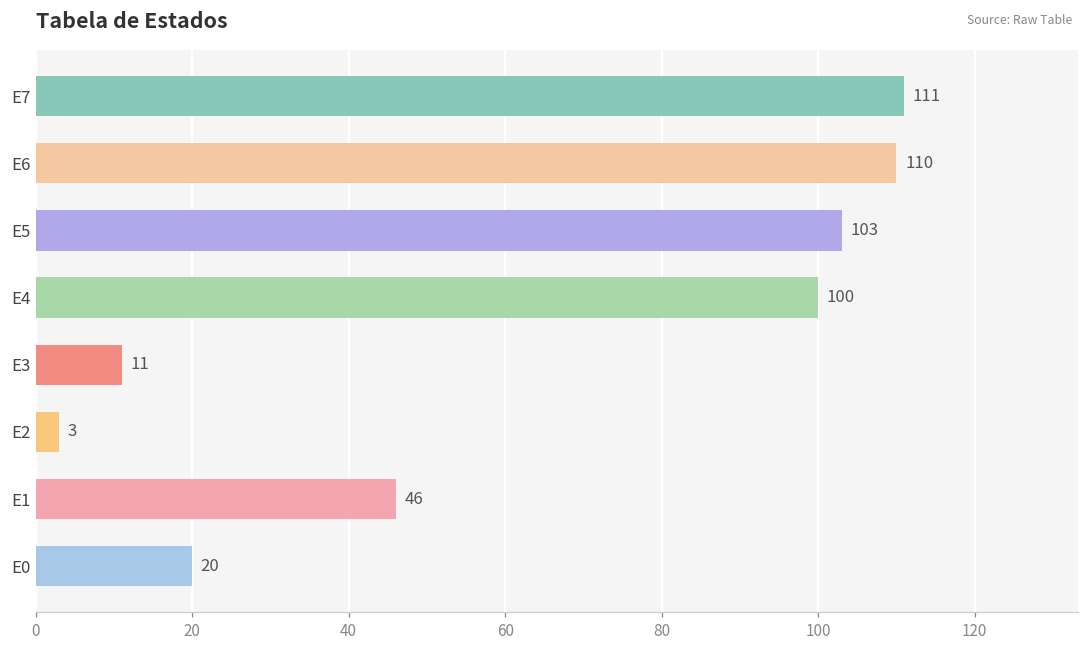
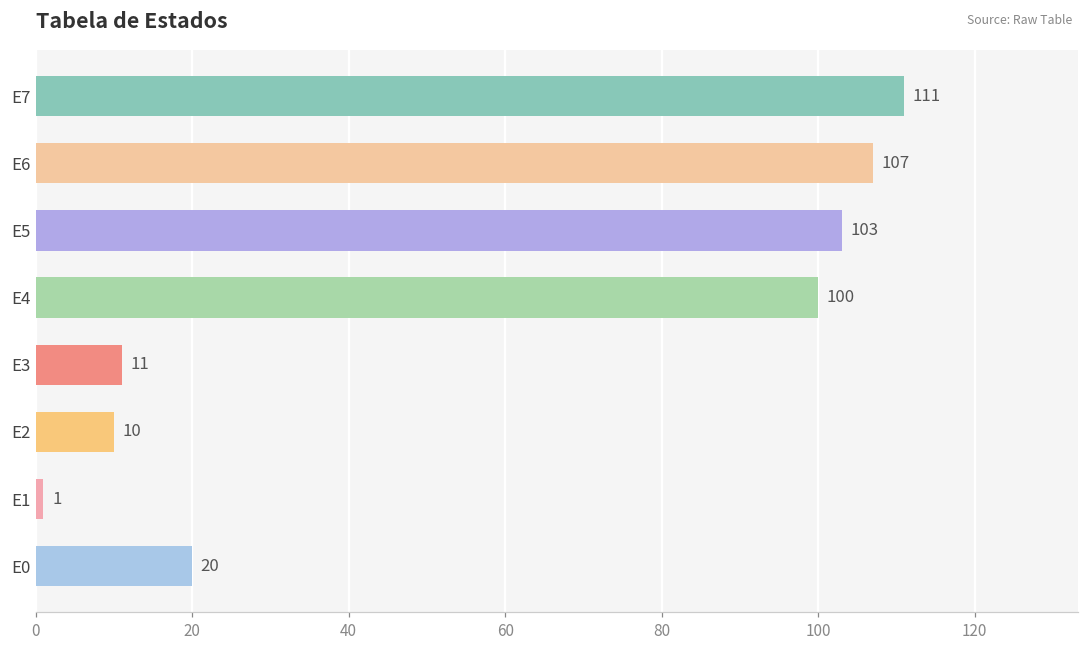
E6: 110 -> 107
E2: 3 -> 10
E1: 46 -> 1
